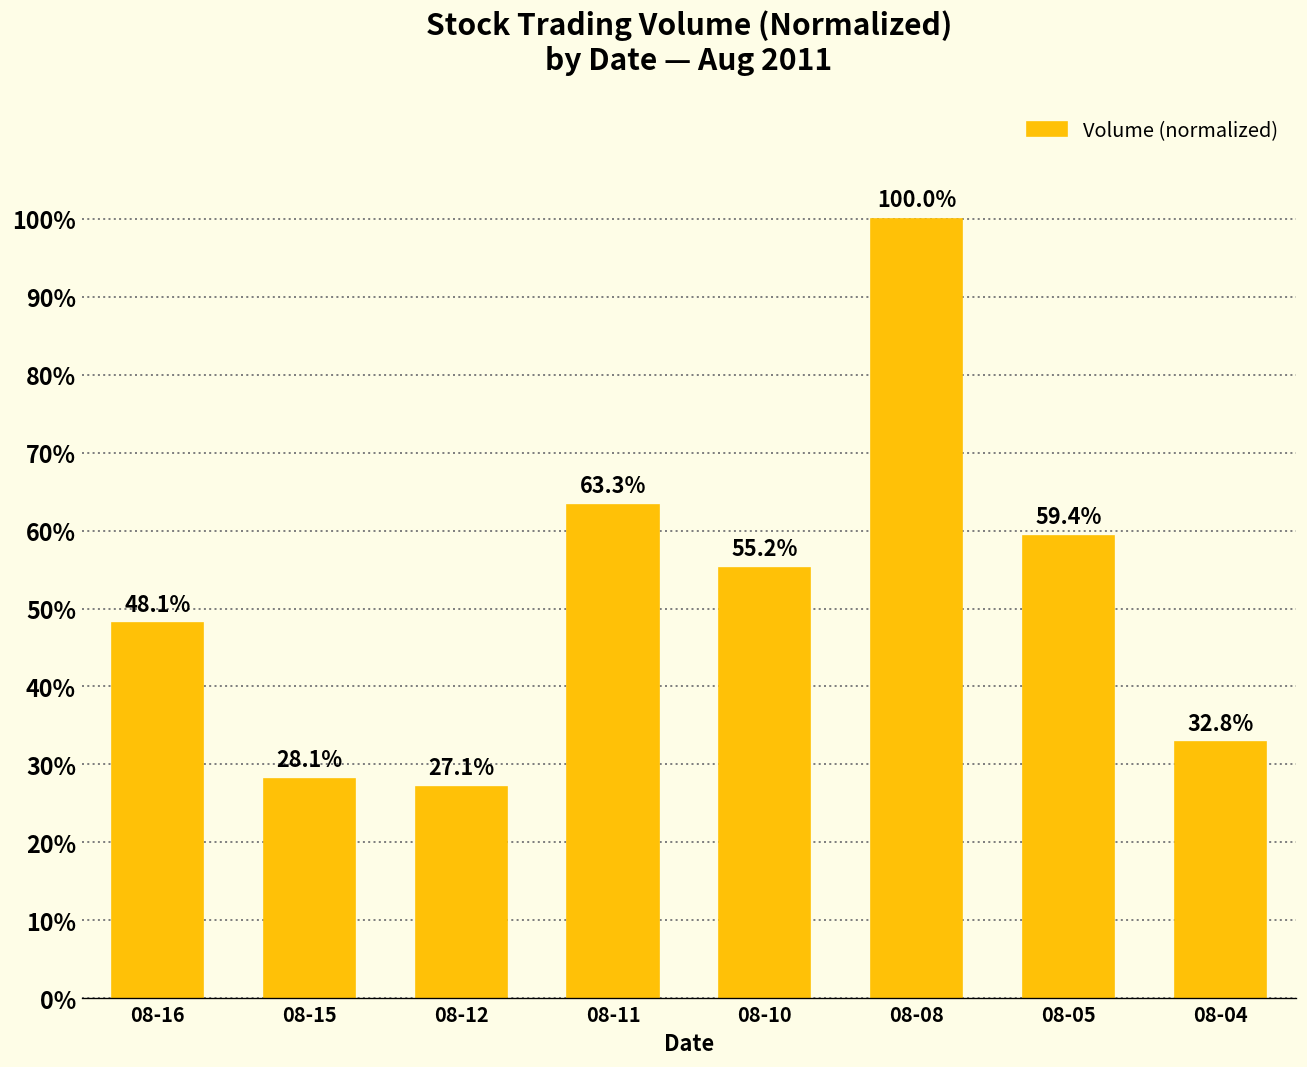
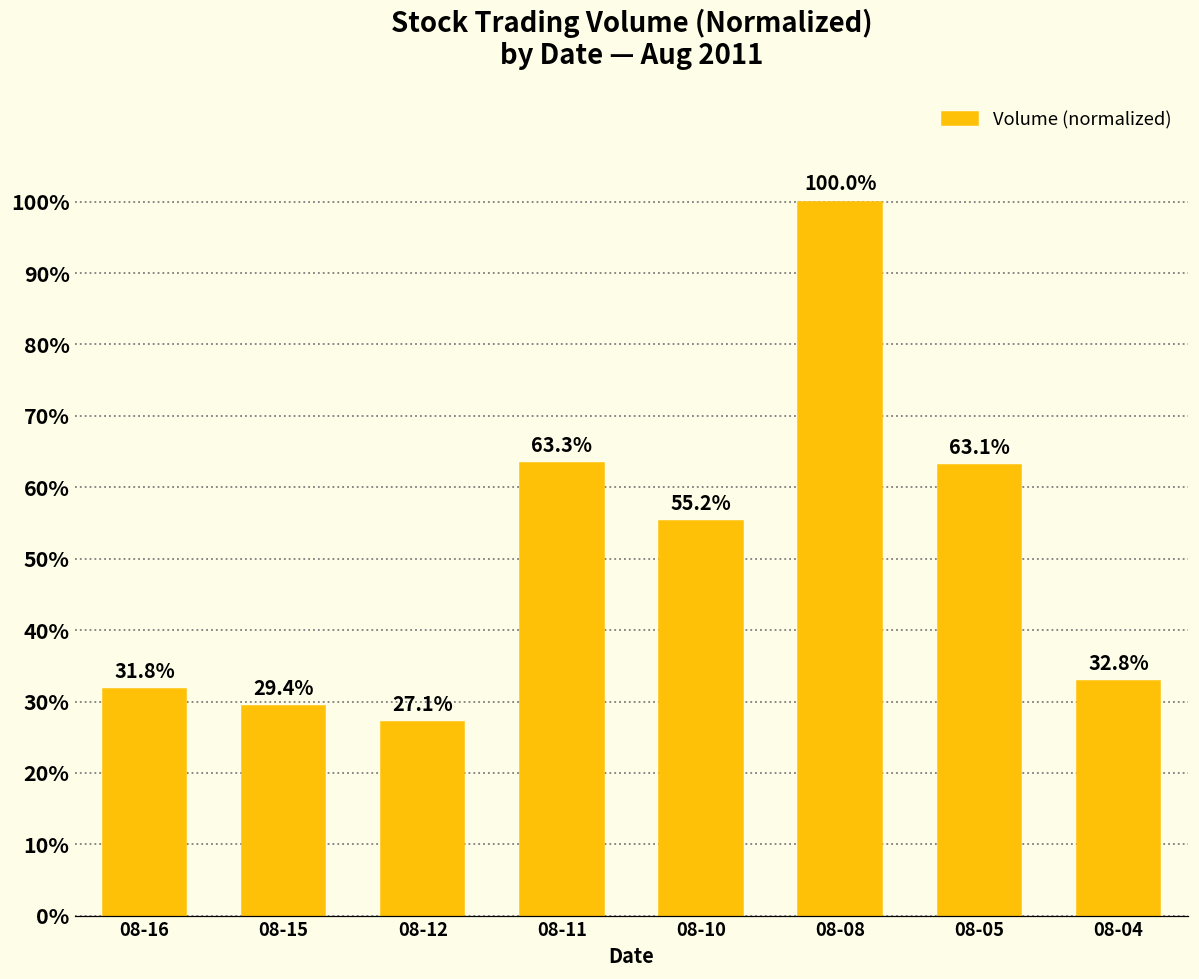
08-16: 48.1% -> 31.8%
08-15: 28.1% -> 29.4%
08-05: 59.4% -> 63.1%
